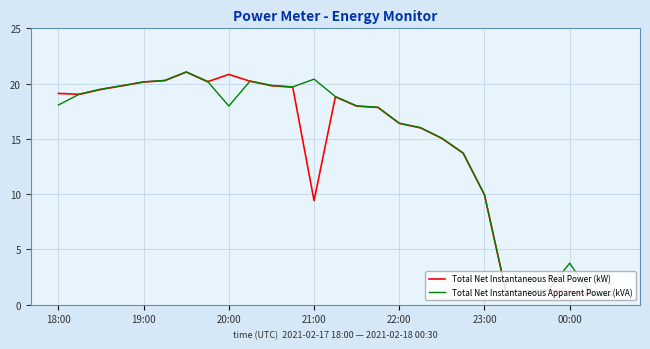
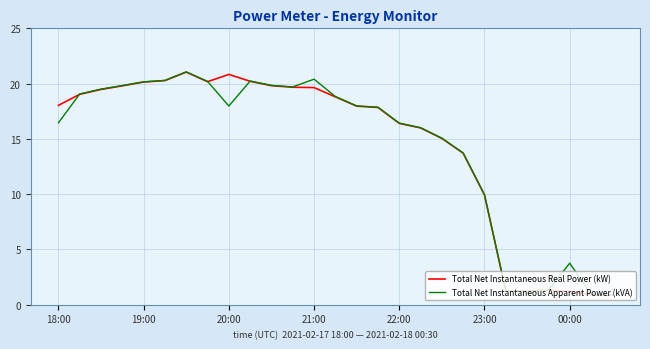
Total Net Instantaneous Real Power (kW), 18:00: 19.1 -> 18.0
Total Net Instantaneous Apparent Power (kVA), 18:00: 18.1 -> 16.5
Total Net Instantaneous Real Power (kW), 21:00: 9.4 -> 19.6
